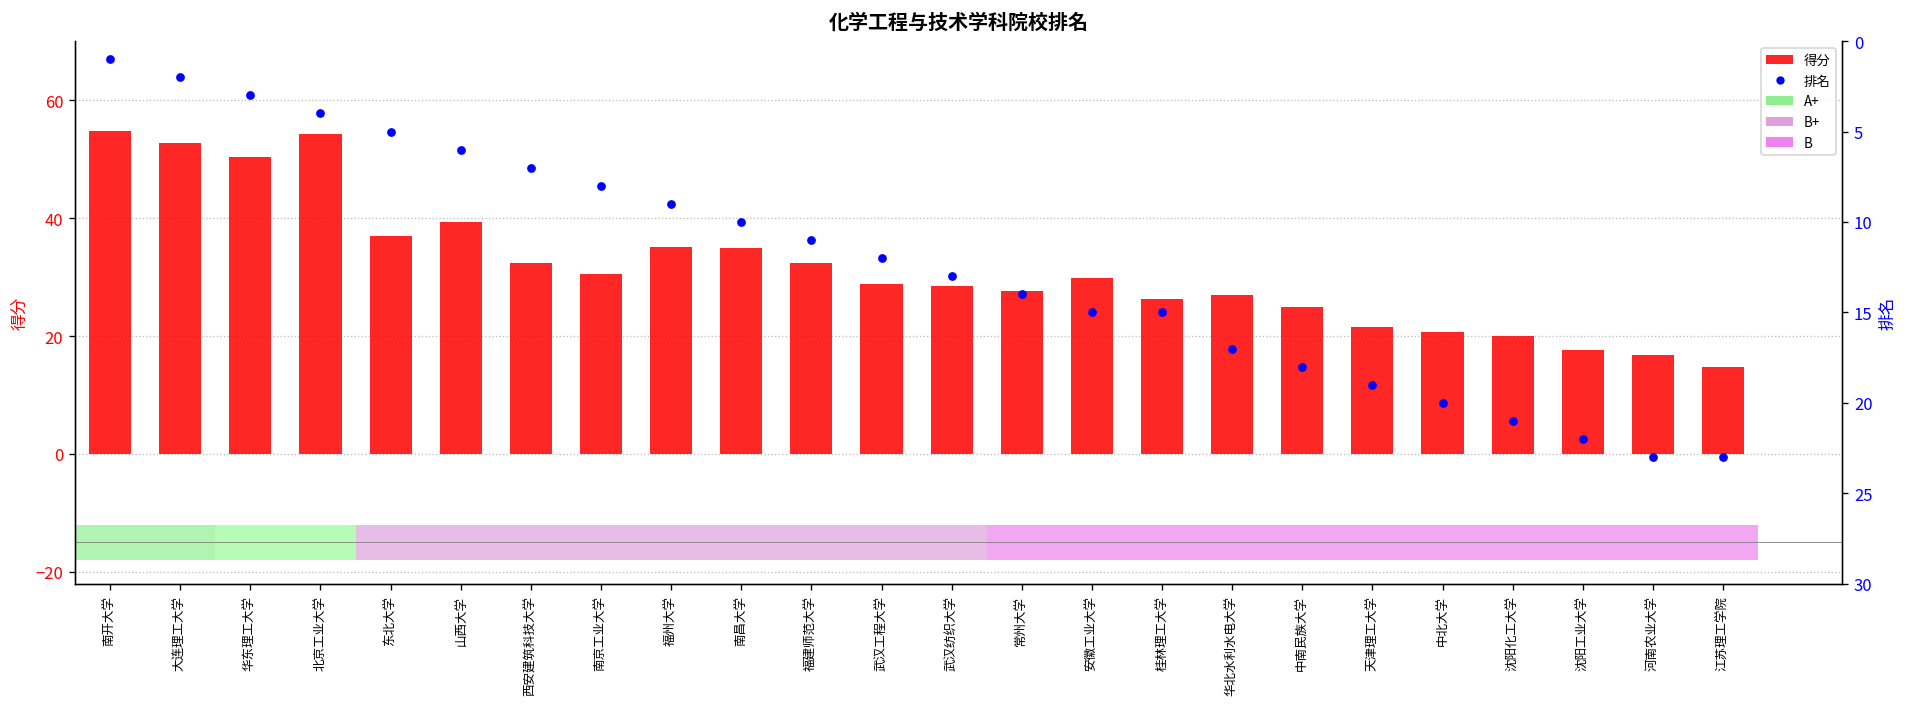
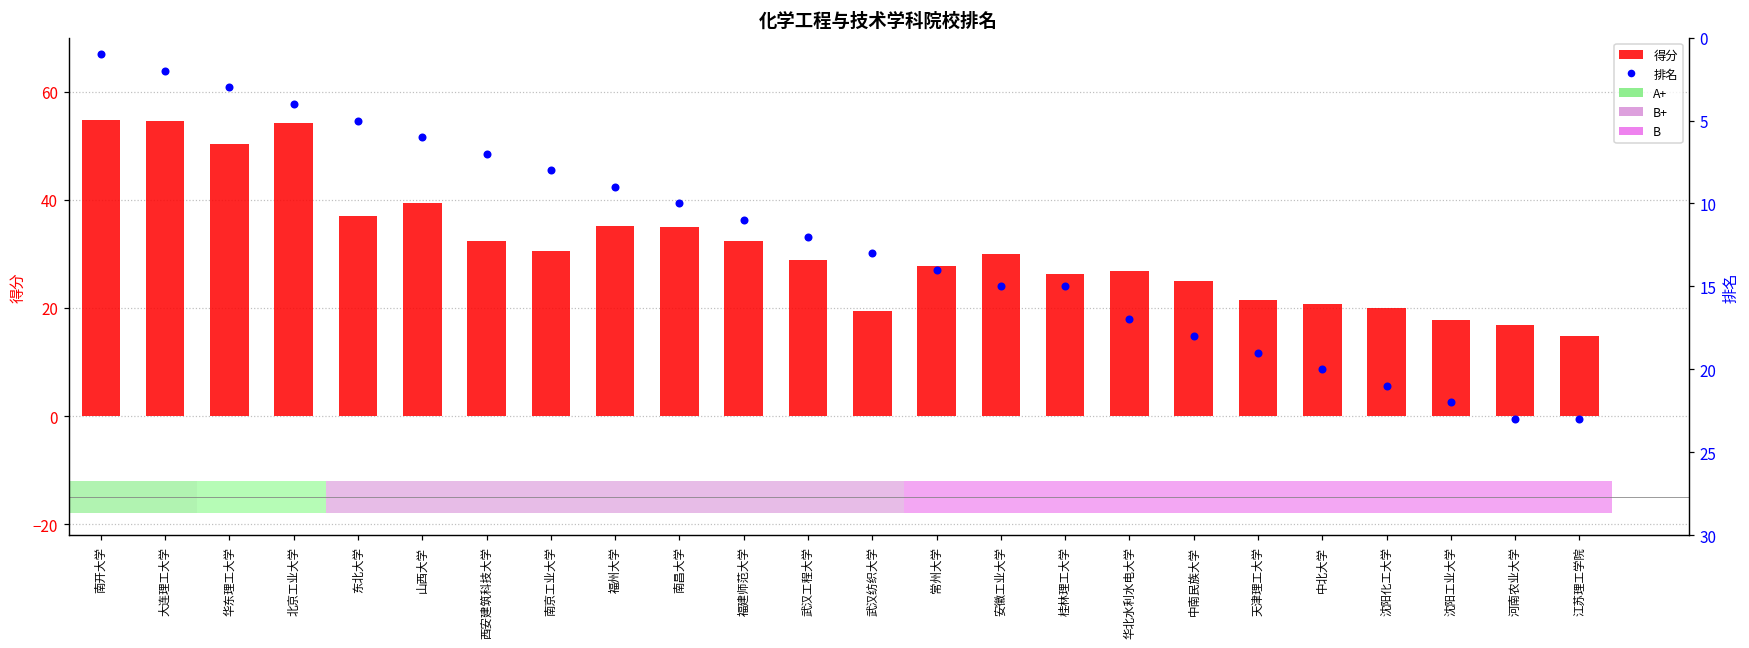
得分, 大连理工大学: 53 -> 55
得分, 武汉纺织大学: 28 -> 20
